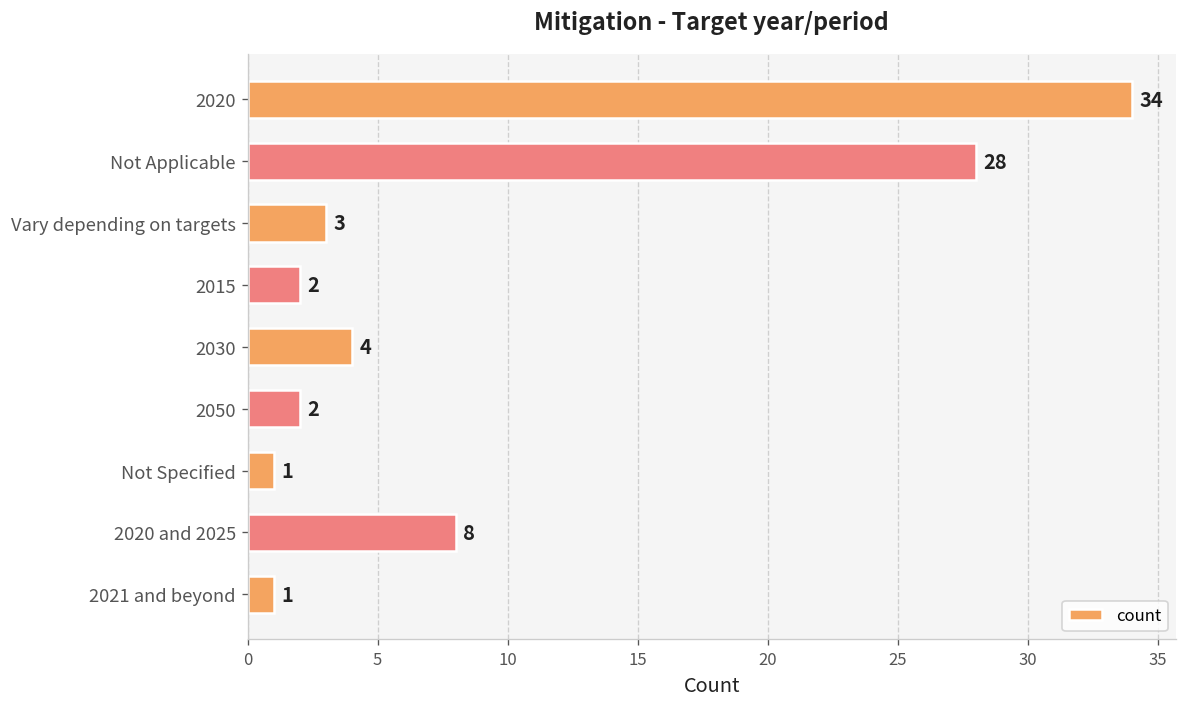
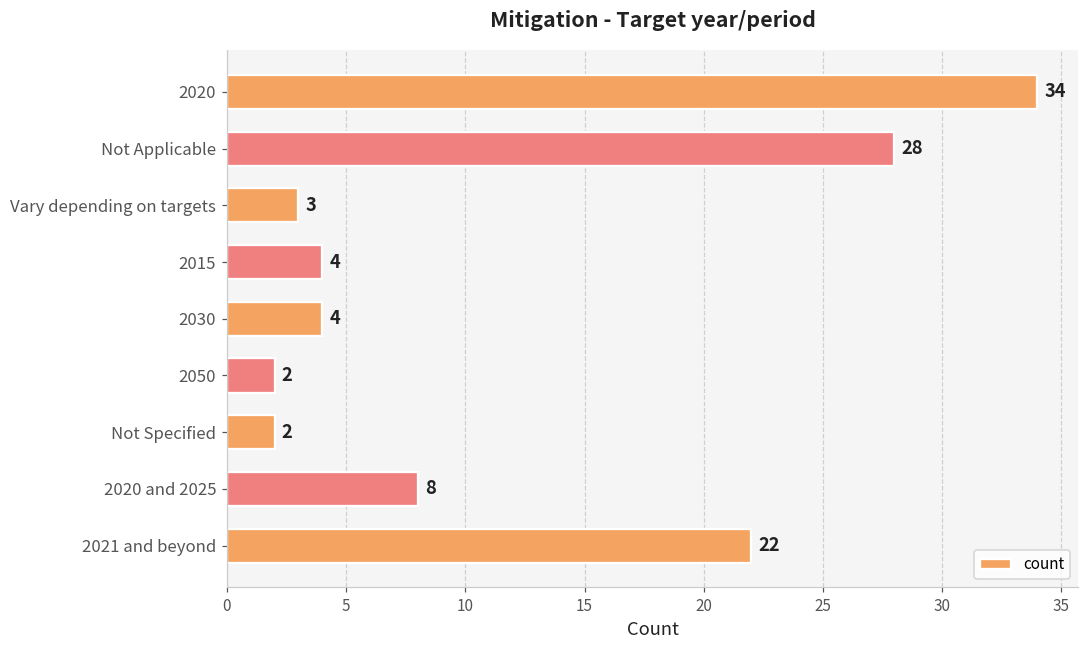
2015: 2 -> 4
Not Specified: 1 -> 2
2021 and beyond: 1 -> 22
